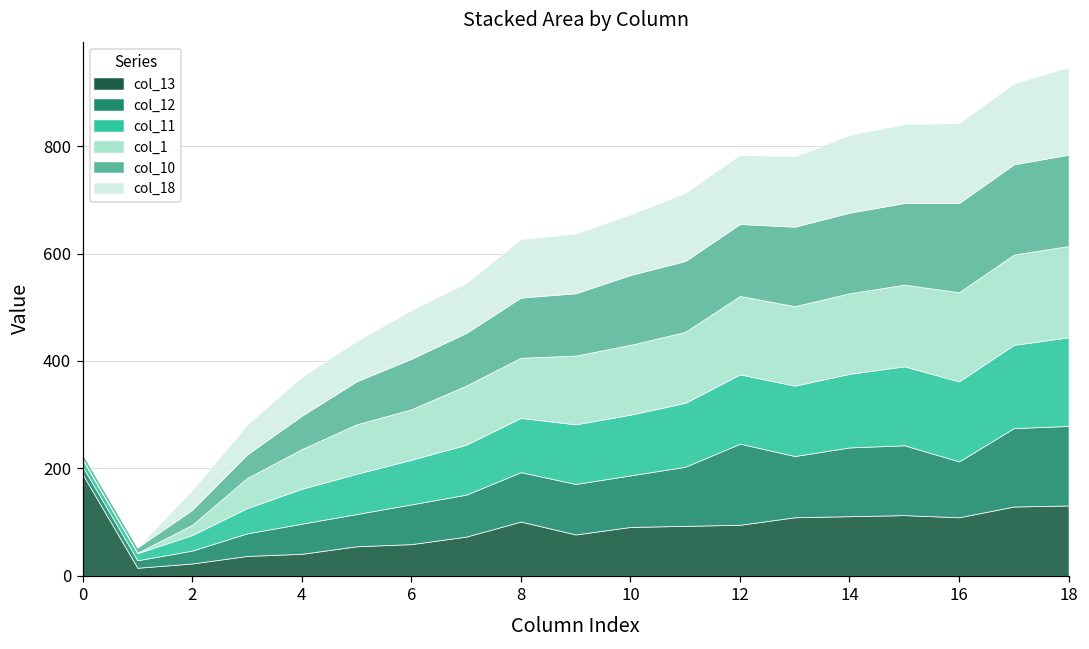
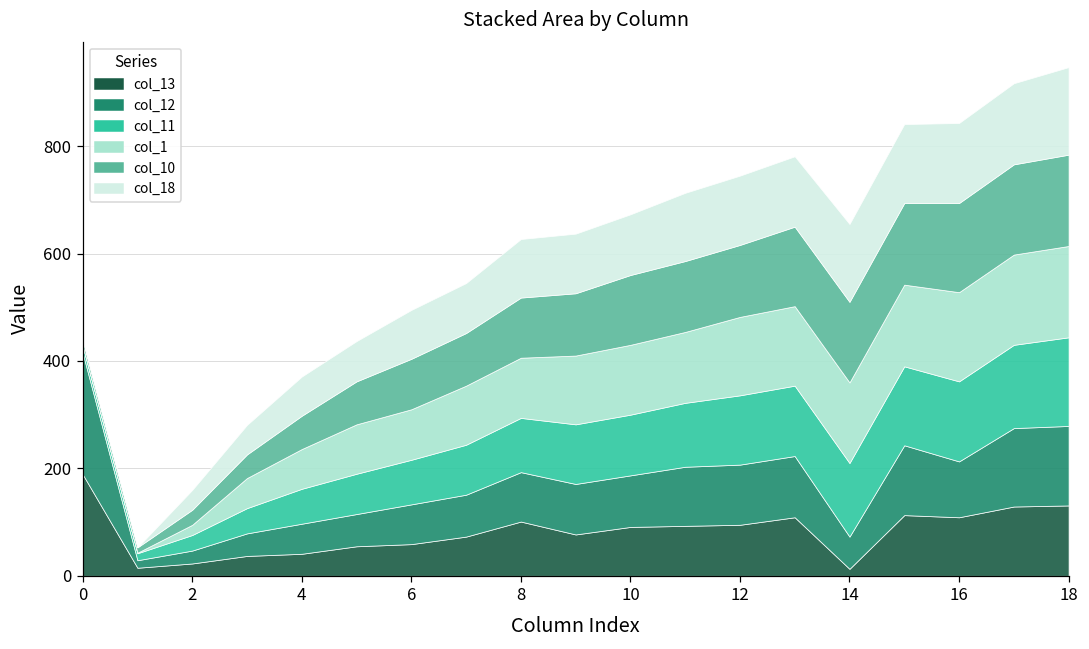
col_12, 0: 10 -> 230
col_12, 12: 150 -> 110
col_13, 14: 110 -> 10
col_12, 14: 130 -> 60
